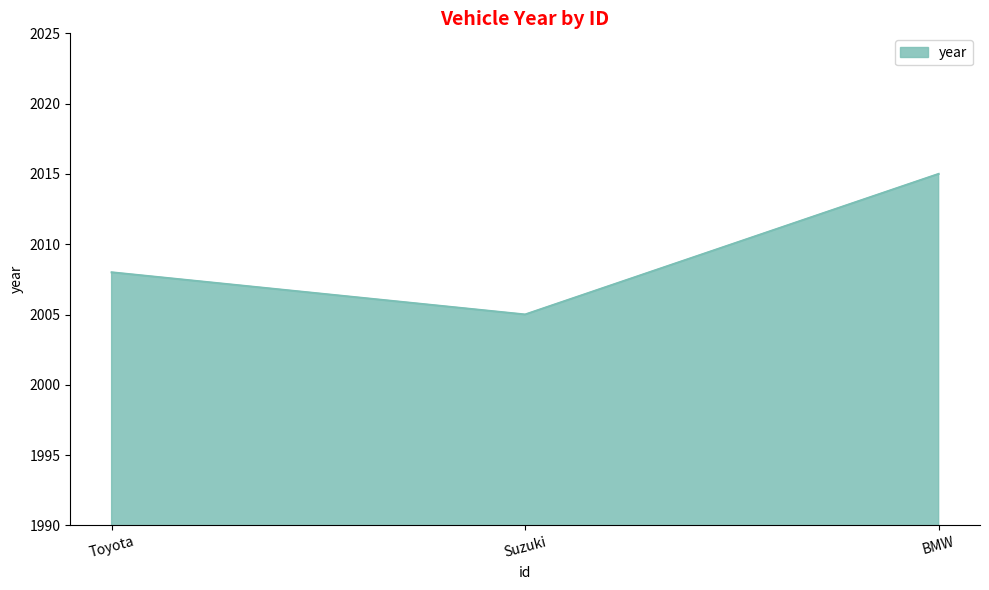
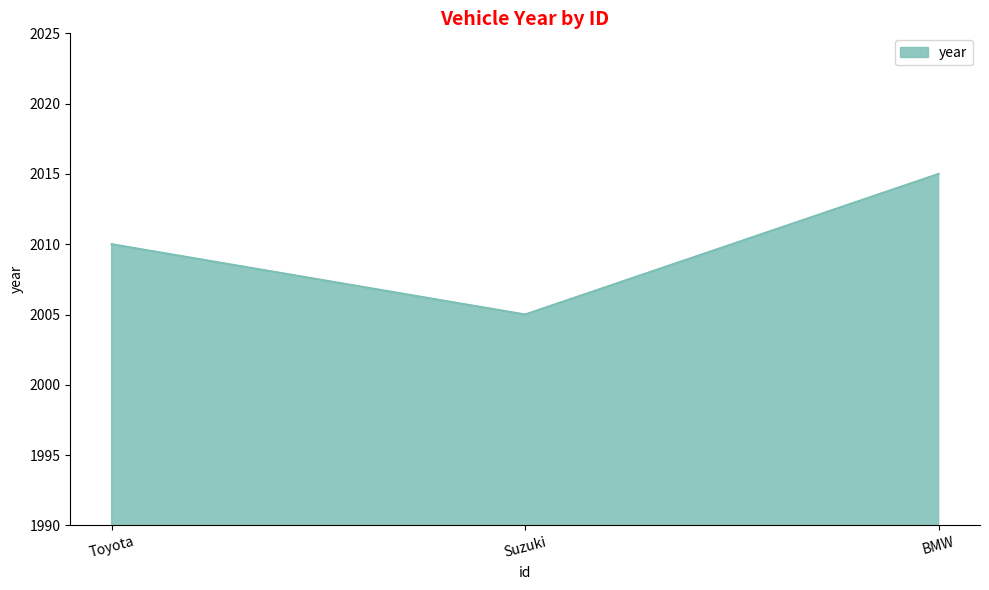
Toyota: 2008 -> 2010
